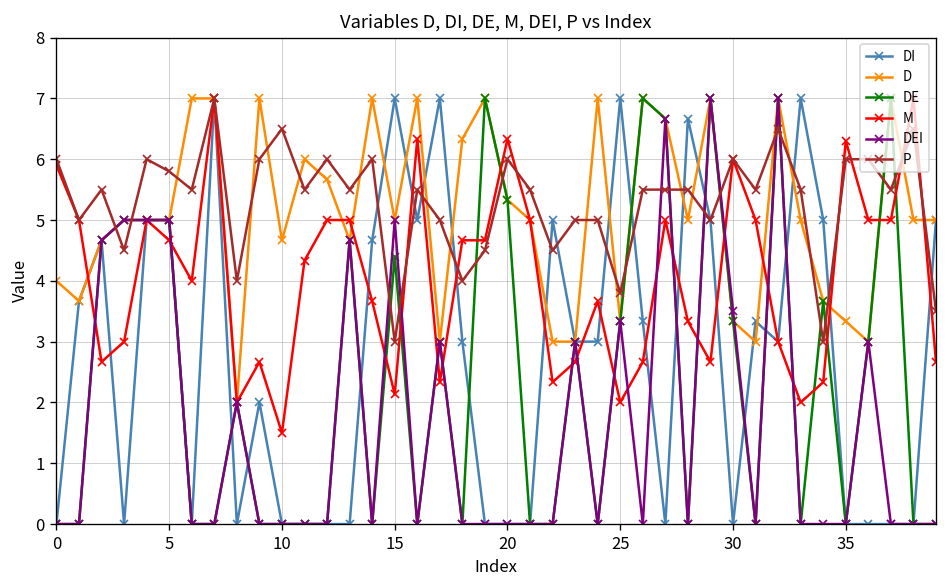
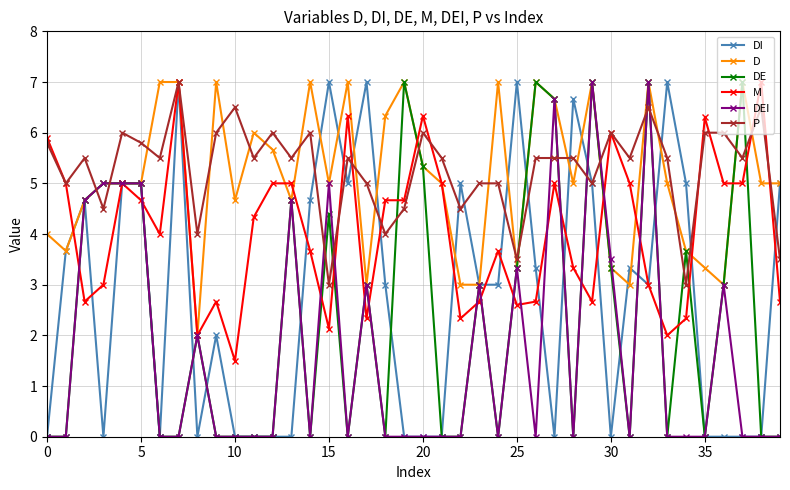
P, 0: 6.0 -> 5.8
M, 25: 2.0 -> 2.6
P, 25: 3.8 -> 3.5
